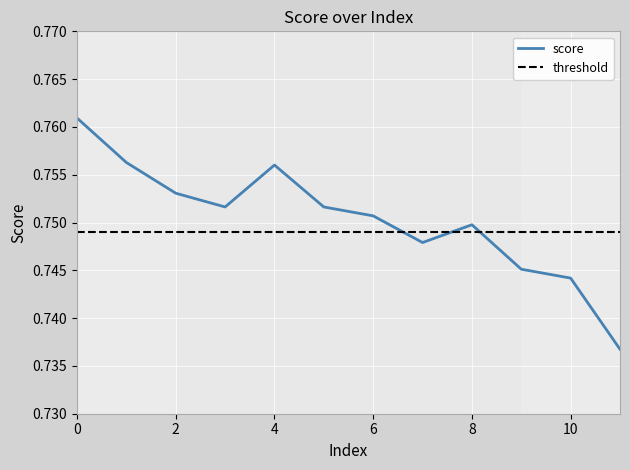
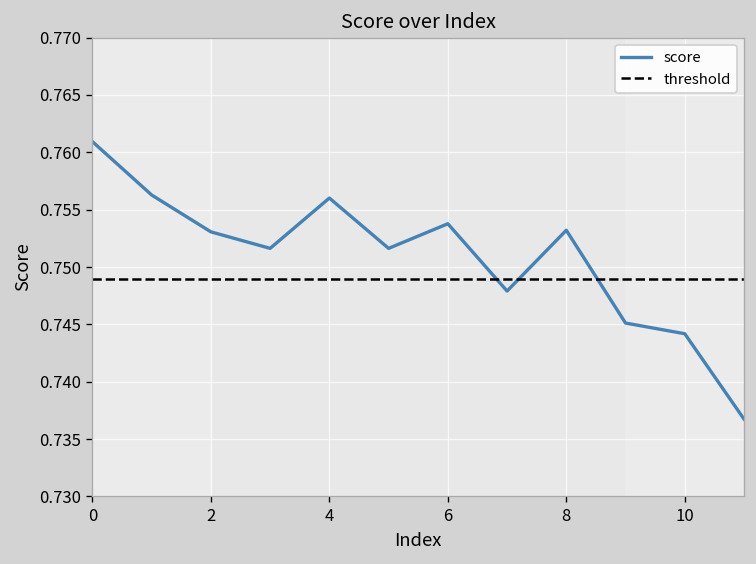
6: 0.751 -> 0.754
8: 0.750 -> 0.753
